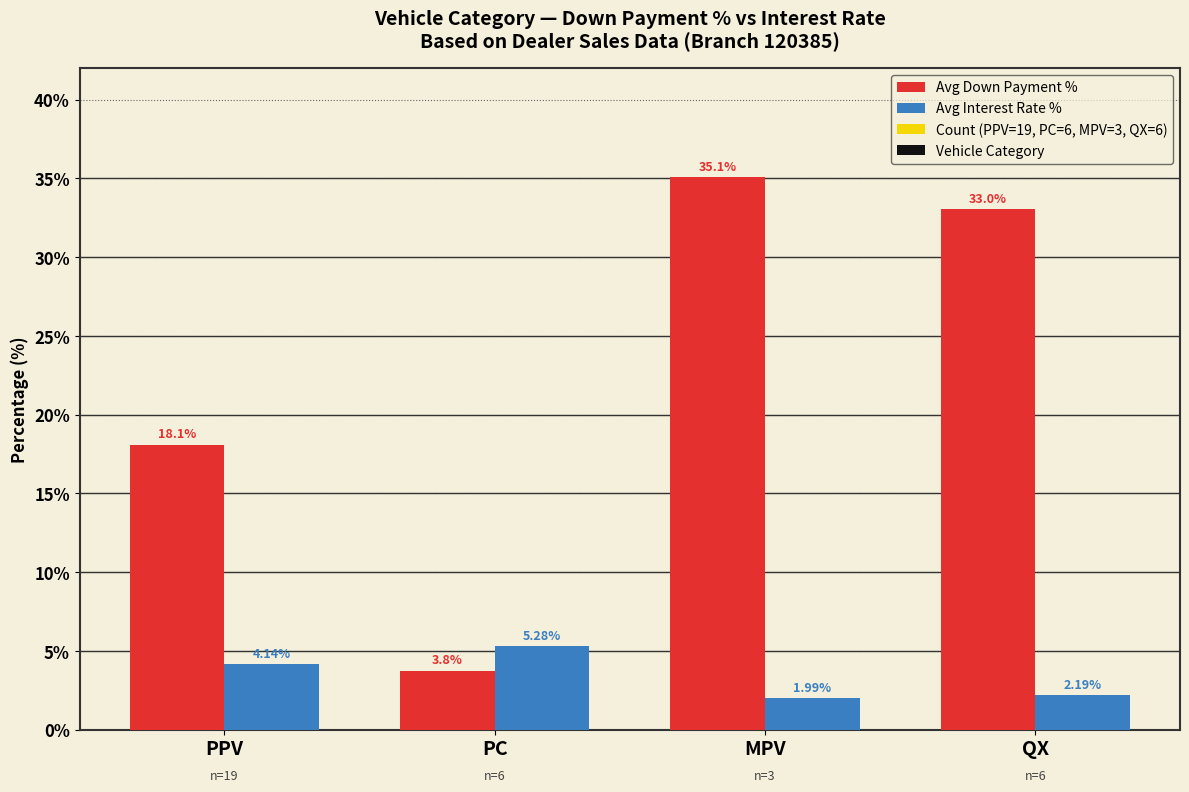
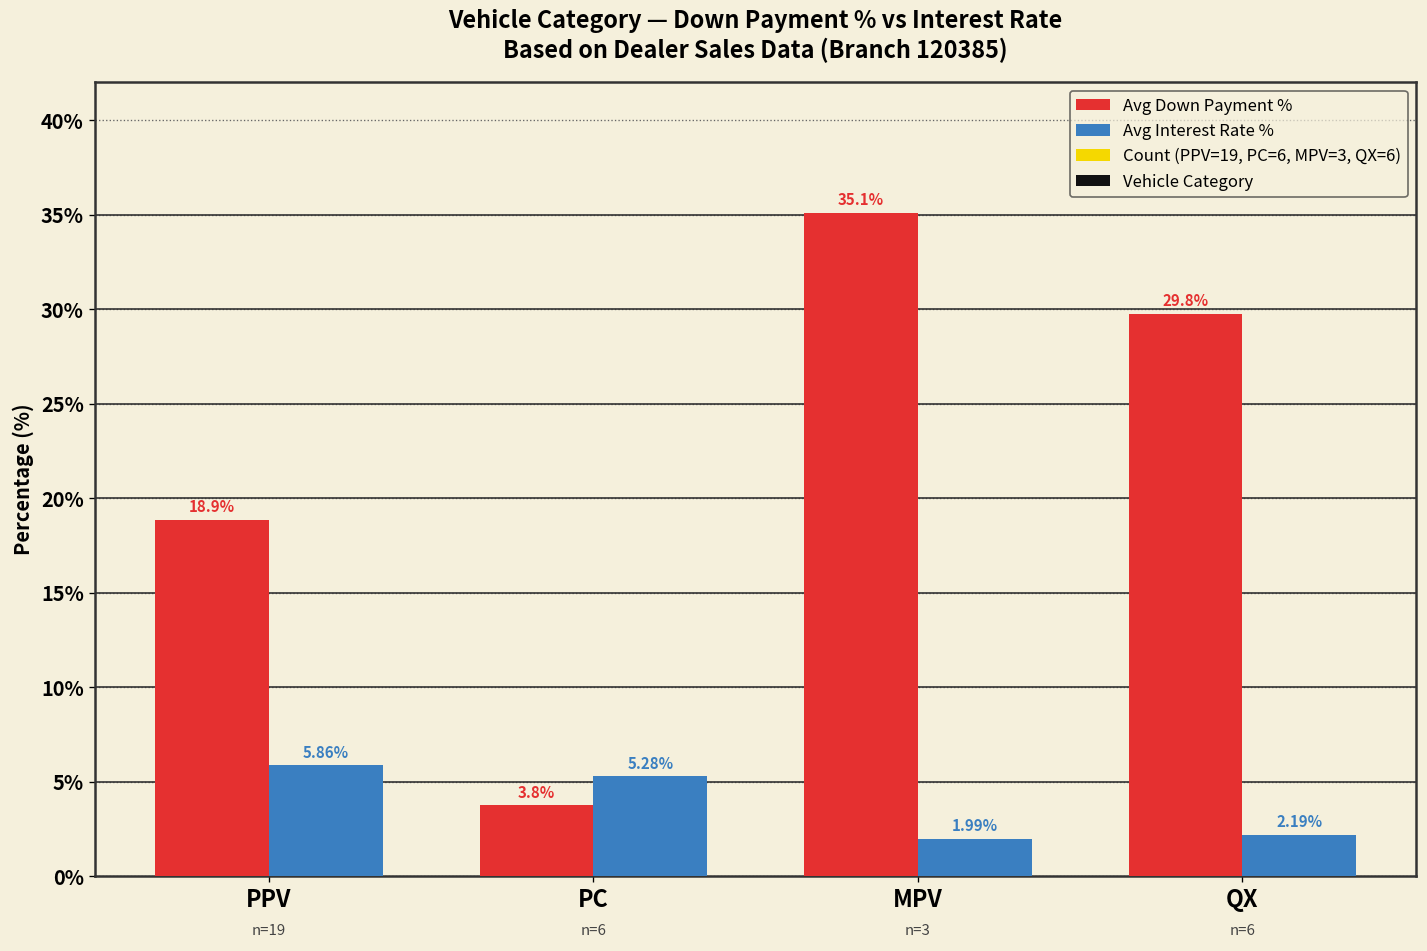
Avg Down Payment %, PPV: 18.1% -> 18.9%
Avg Interest Rate %, PPV: 4.14% -> 5.86%
Avg Down Payment %, QX: 33.0% -> 29.8%
